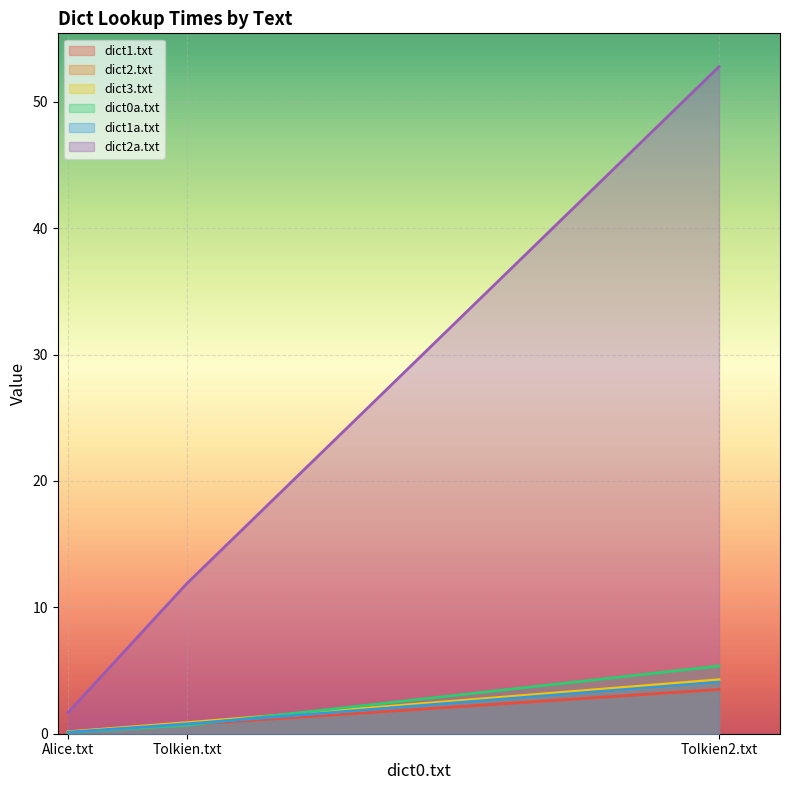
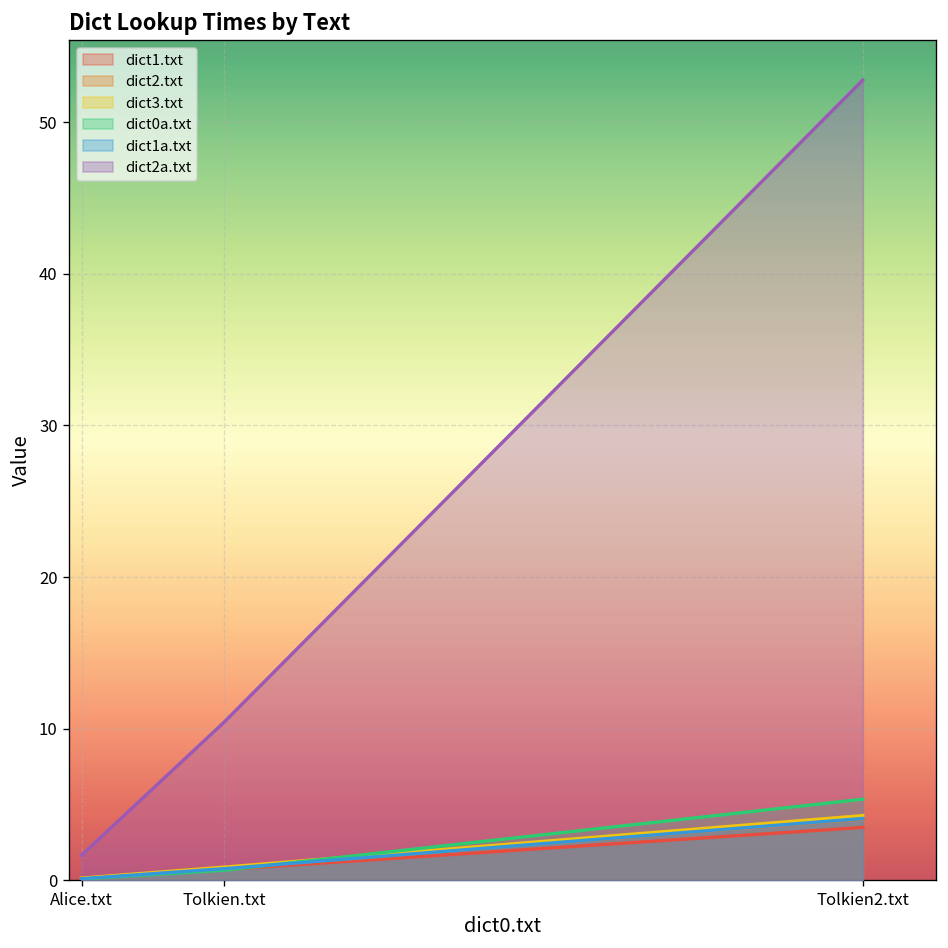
dict2a.txt, Tolkien.txt: 11.9 -> 10.4
